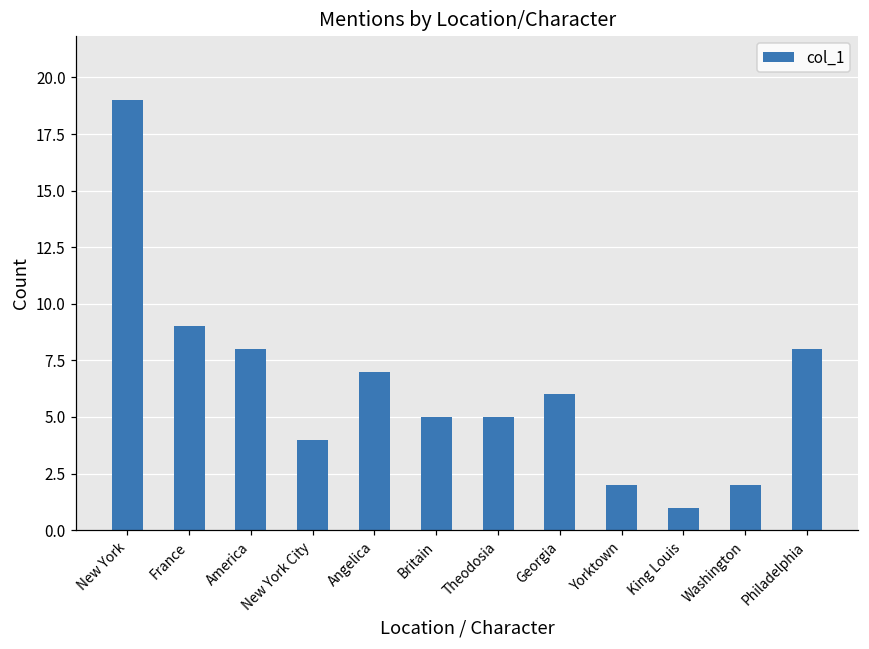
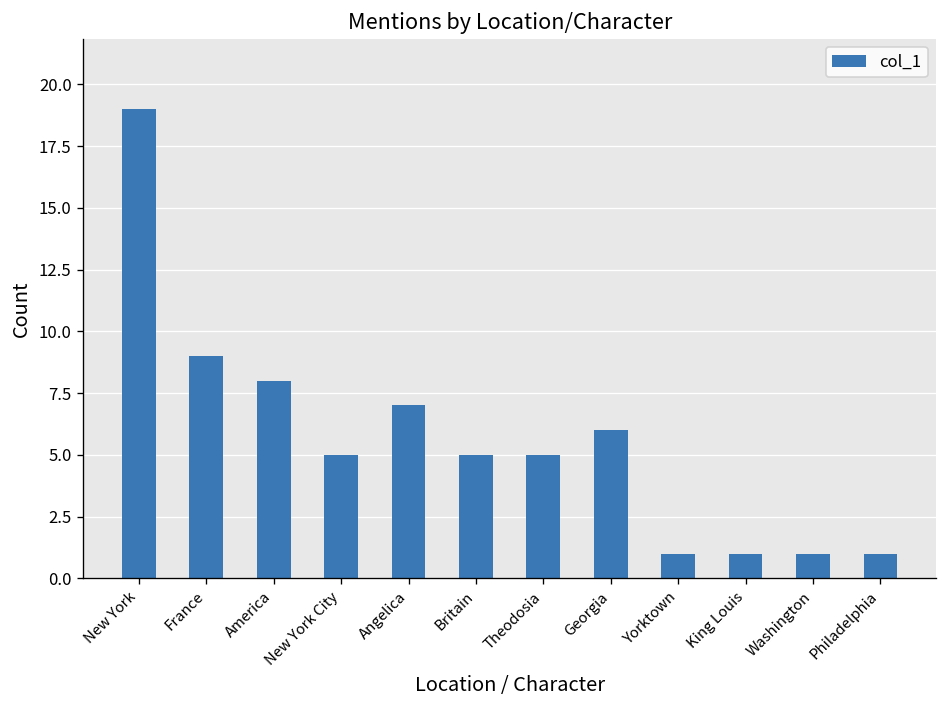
New York City: 4 -> 5
Yorktown: 2 -> 1
Washington: 2 -> 1
Philadelphia: 8 -> 1
